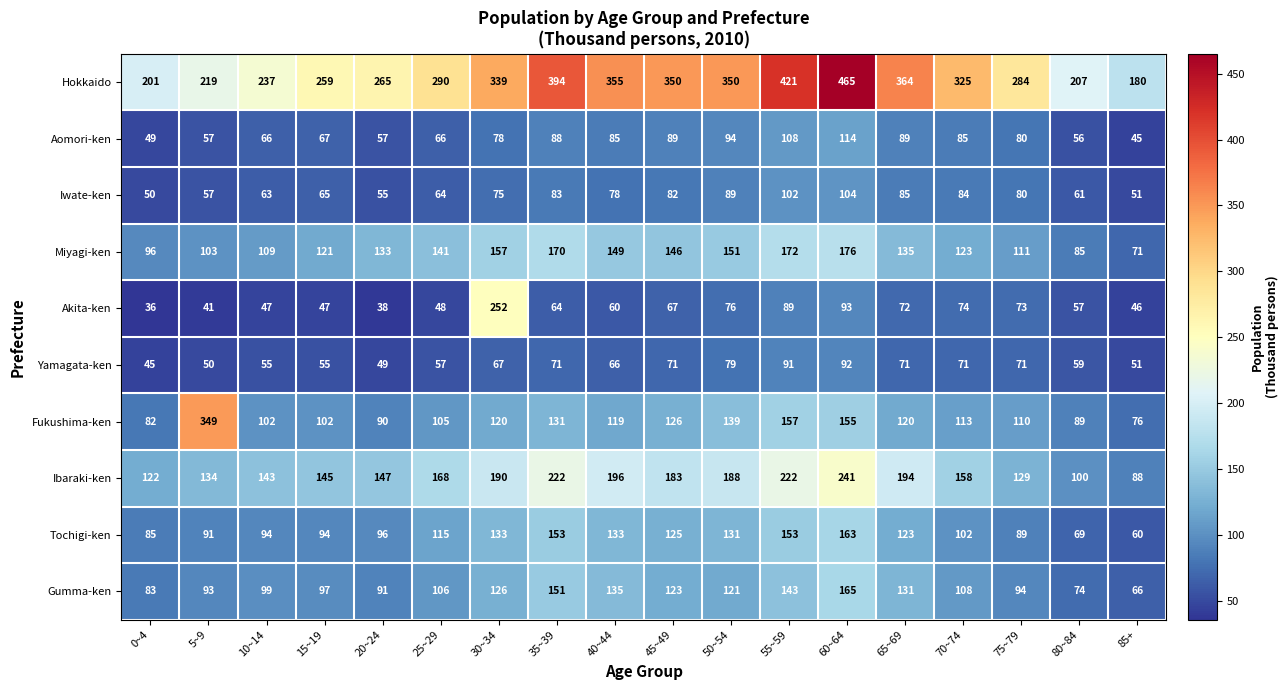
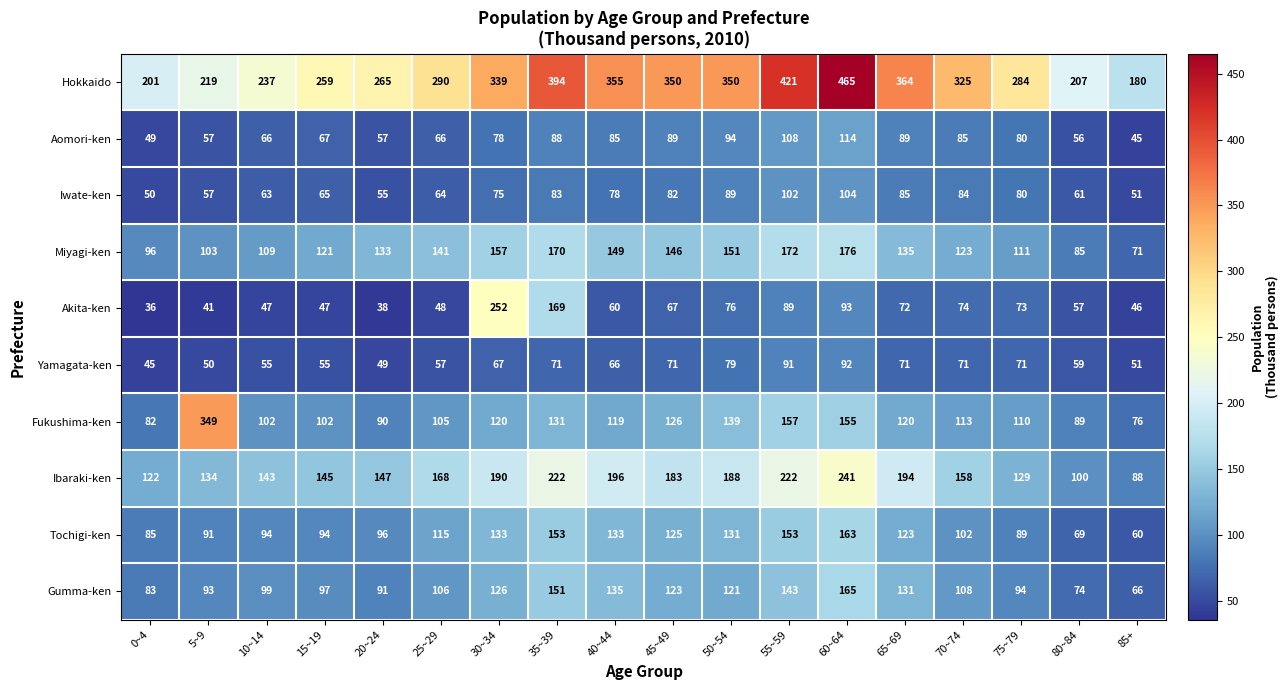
Akita-ken, 35~39: 64 -> 169
